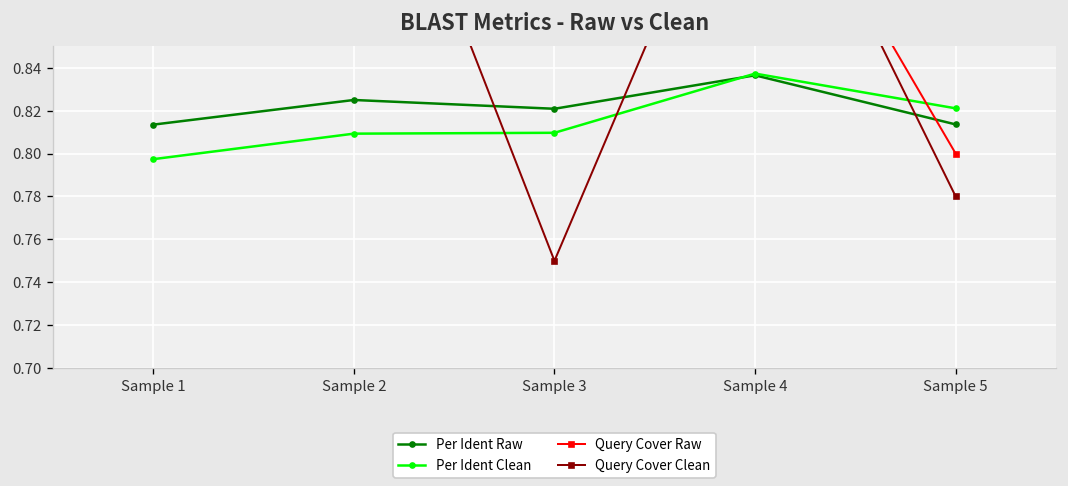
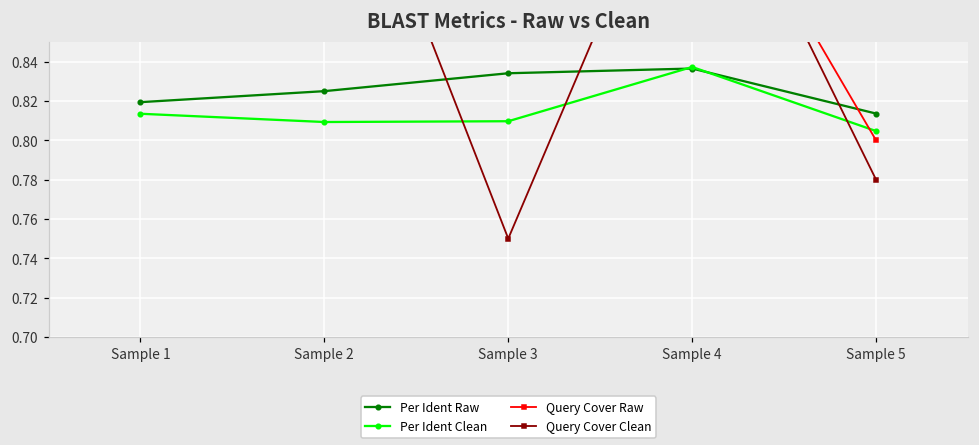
Per Ident Raw, Sample 1: 0.814 -> 0.819
Per Ident Clean, Sample 1: 0.797 -> 0.814
Per Ident Raw, Sample 3: 0.821 -> 0.834
Per Ident Clean, Sample 5: 0.821 -> 0.805
